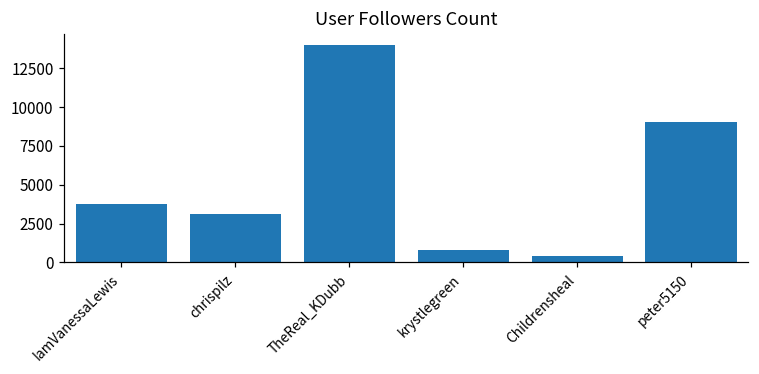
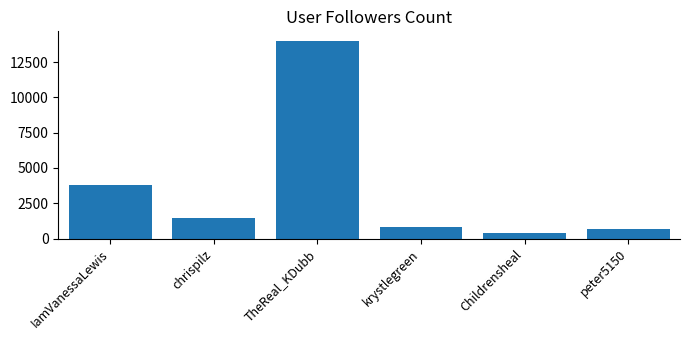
chrispilz: 3100 -> 1400
peter5150: 9000 -> 600
